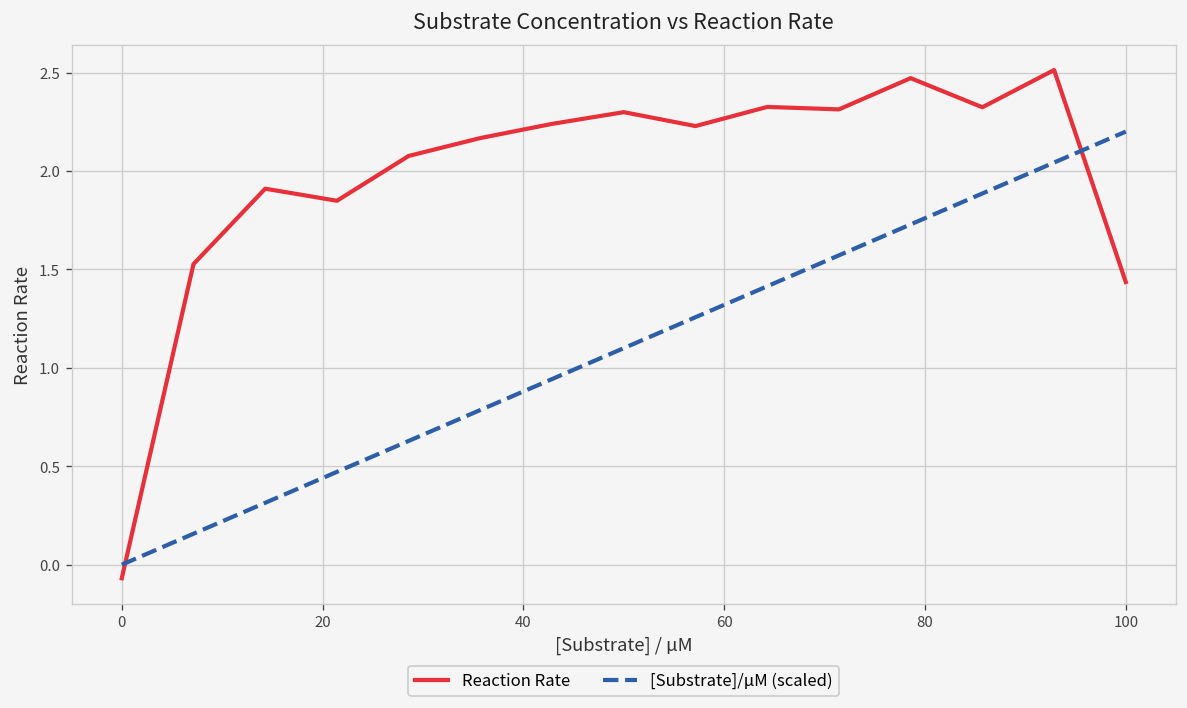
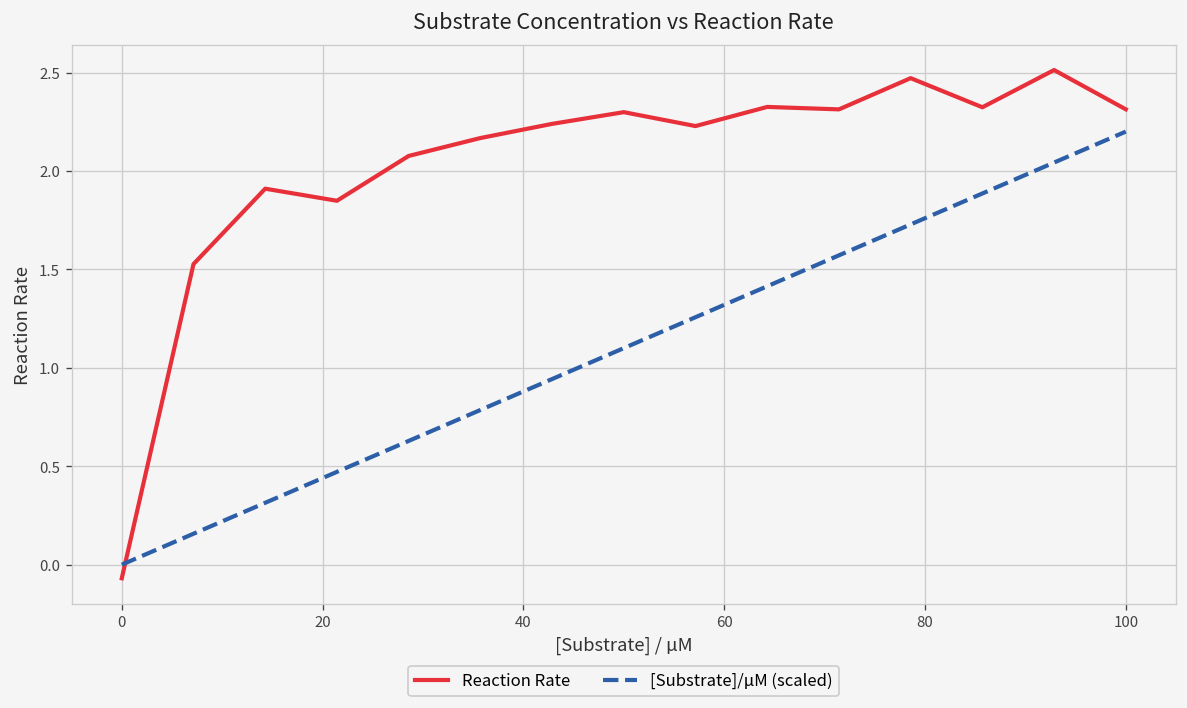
Reaction Rate, 100: 1.44 -> 2.31
